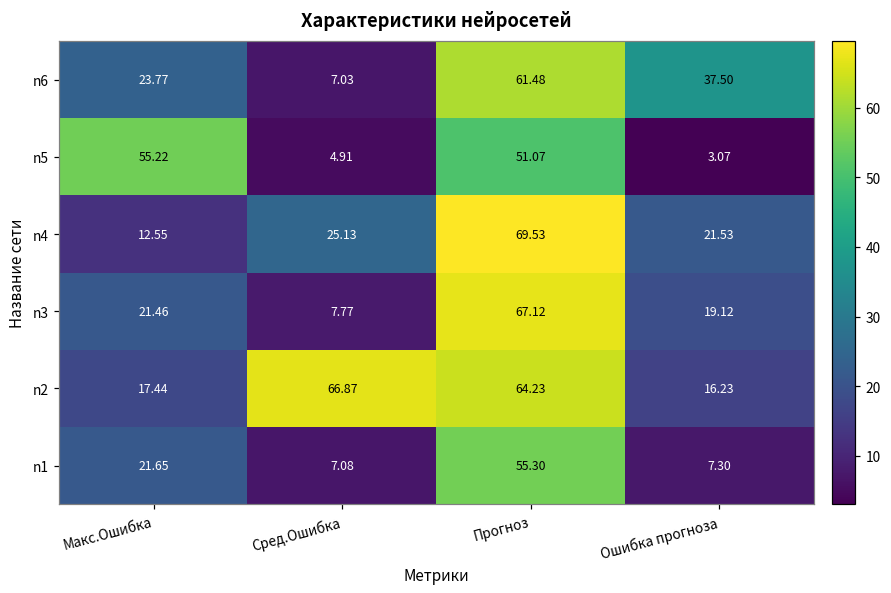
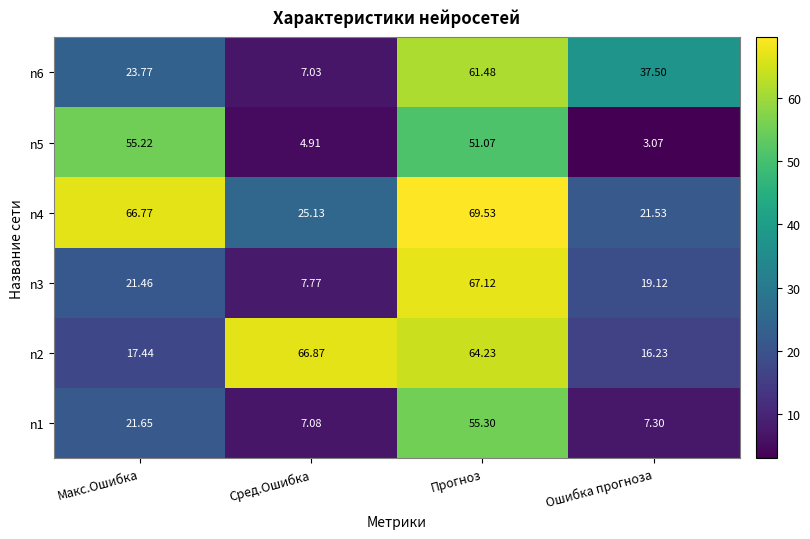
n4, Макс.Ошибка: 12.55 -> 66.77
